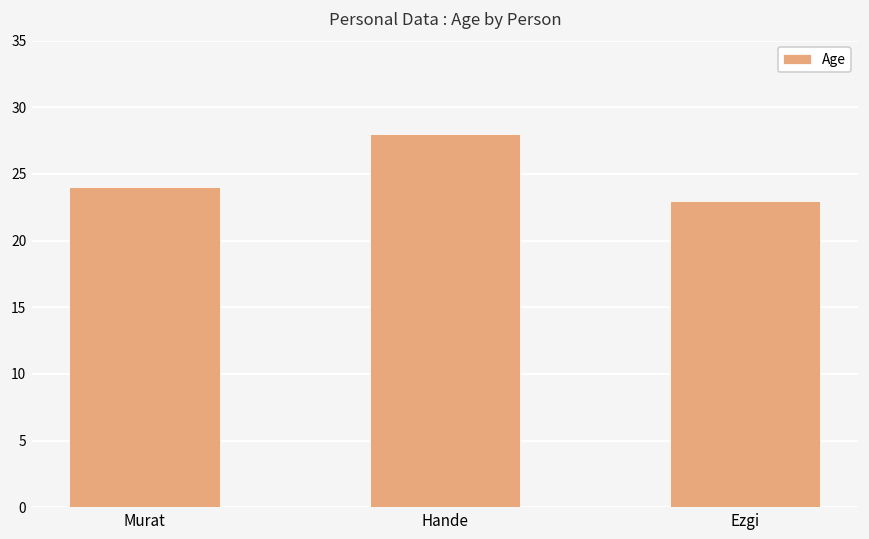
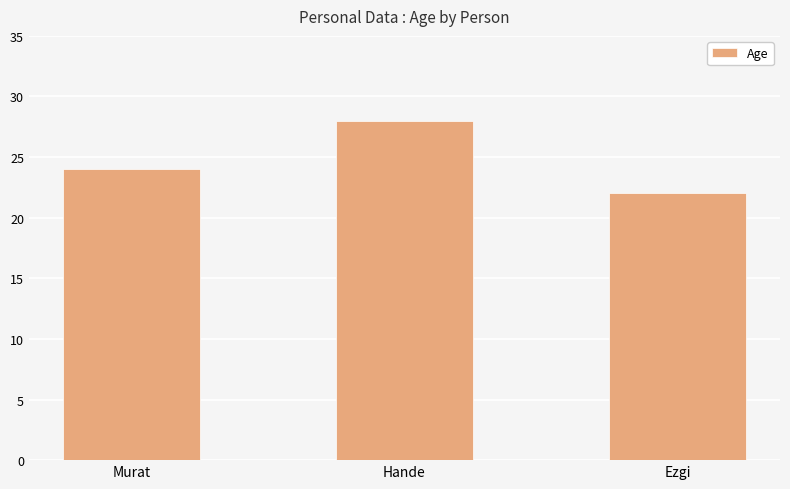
Ezgi: 23 -> 22
